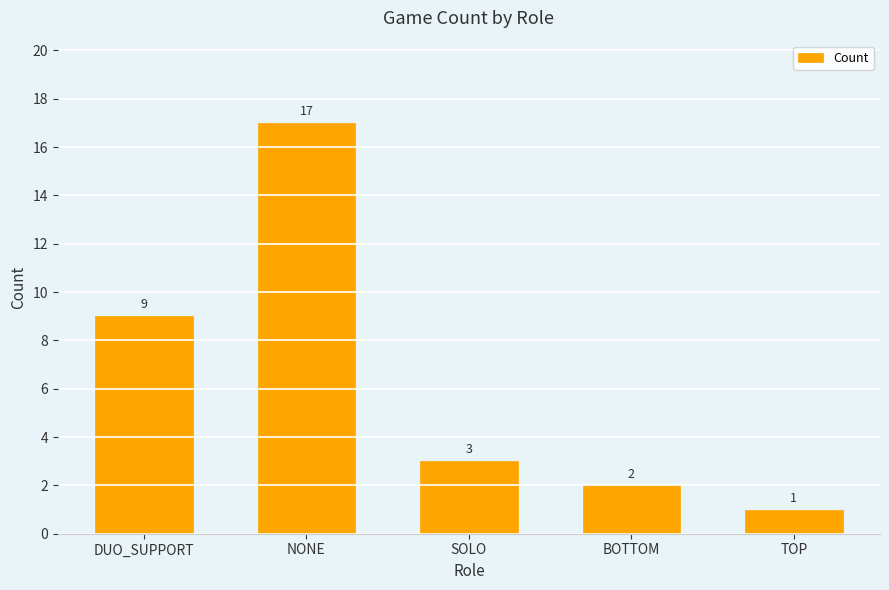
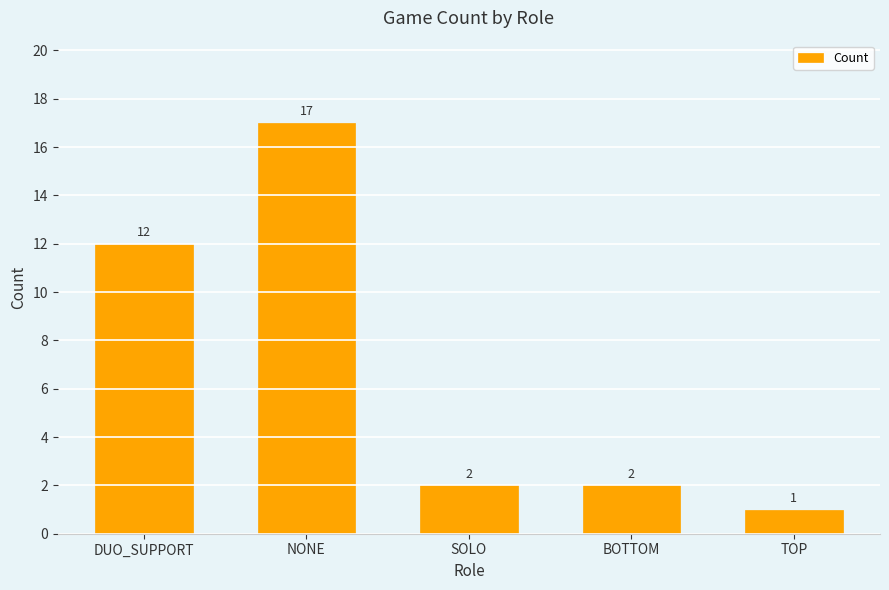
DUO_SUPPORT: 9 -> 12
SOLO: 3 -> 2
